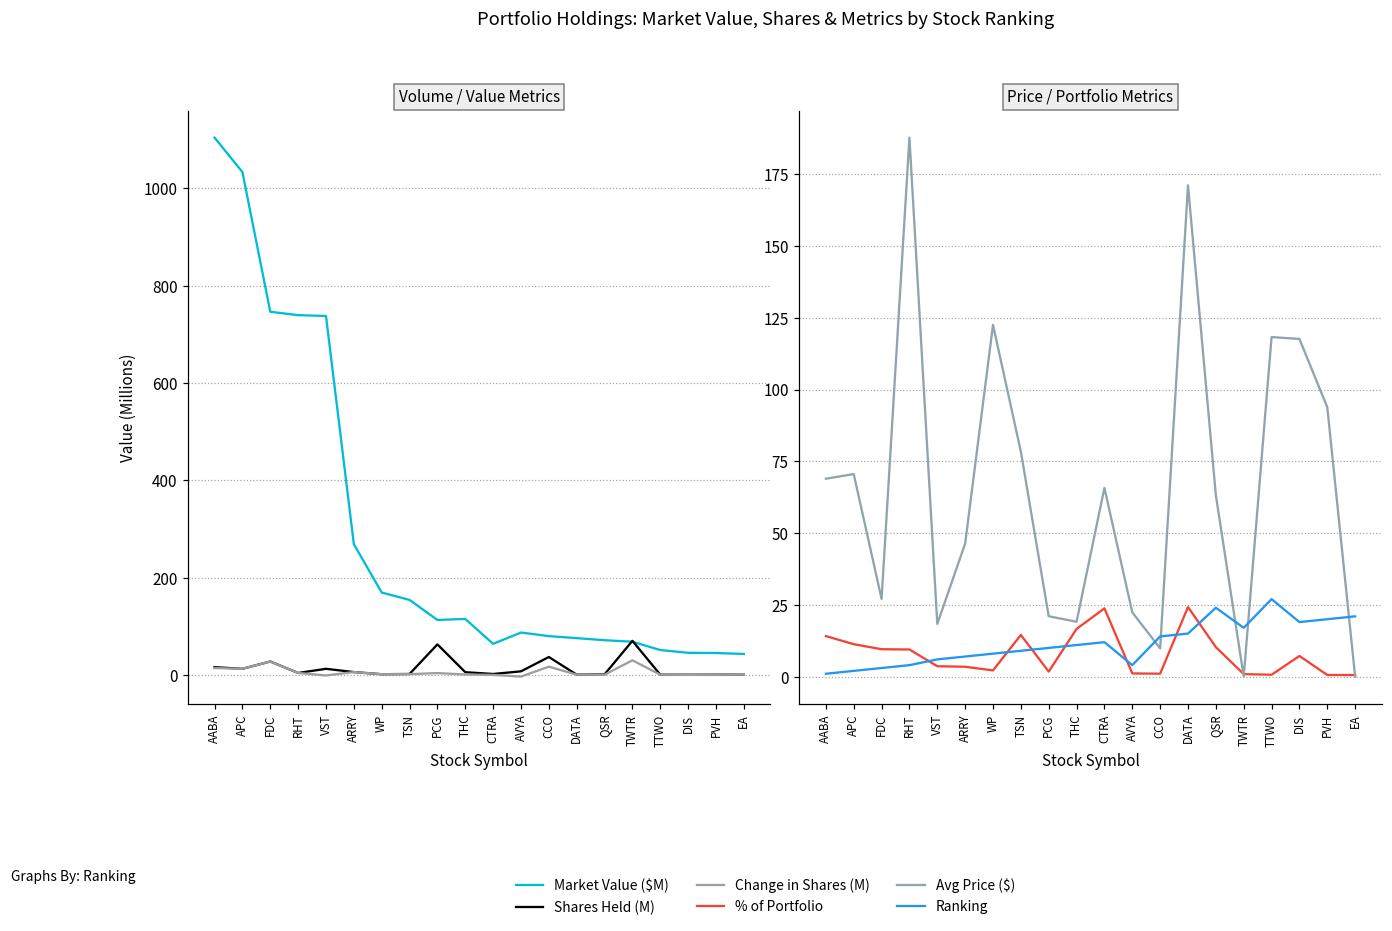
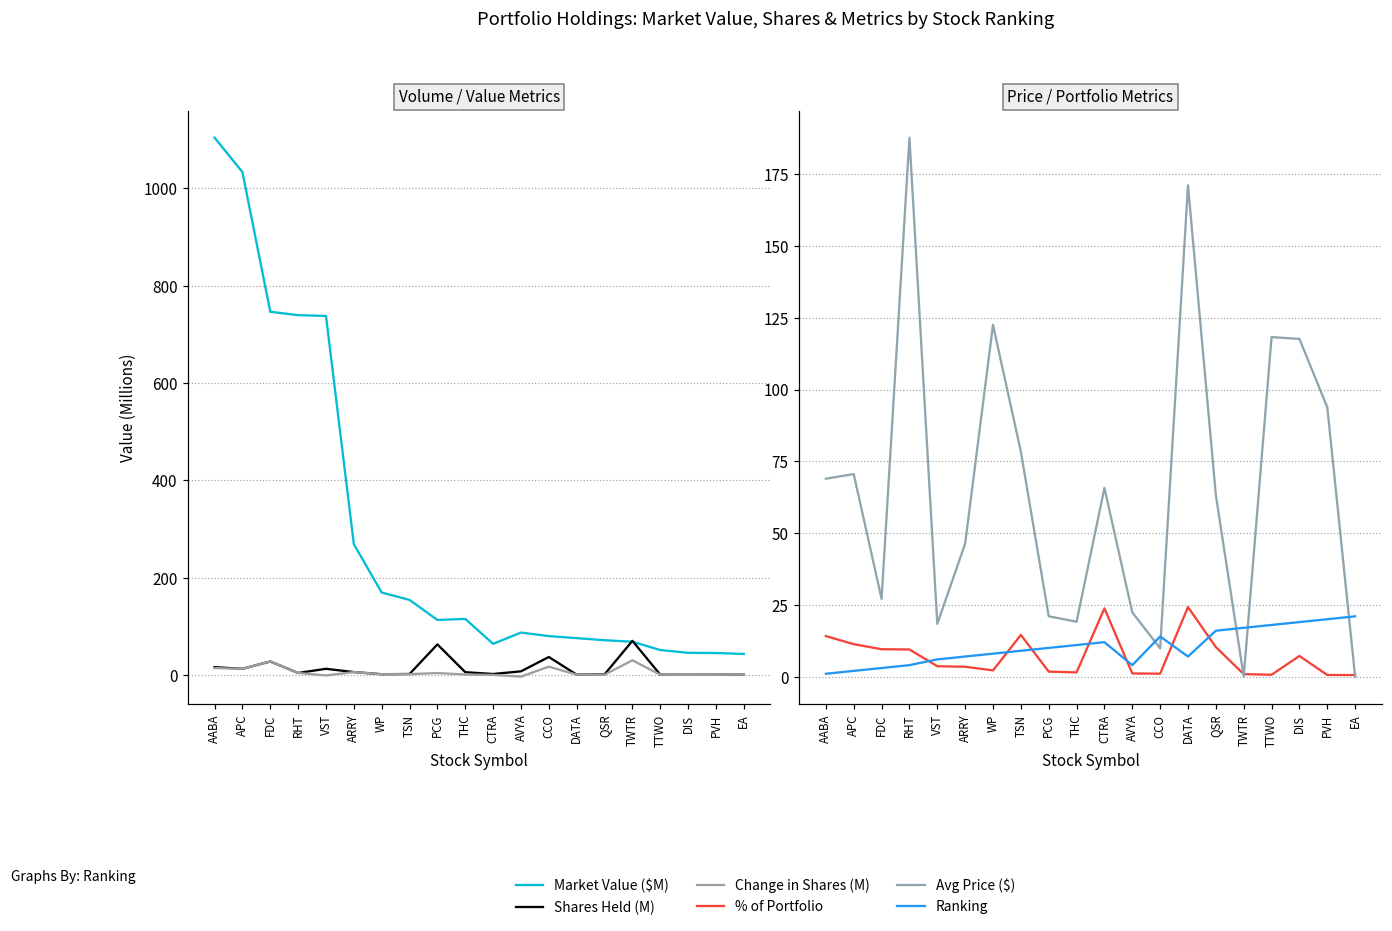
Price / Portfolio Metrics, % of Portfolio, THC: 17 -> 1
Price / Portfolio Metrics, Ranking, DATA: 15 -> 7
Price / Portfolio Metrics, Ranking, QSR: 24 -> 16
Price / Portfolio Metrics, Ranking, TTWO: 27 -> 18
